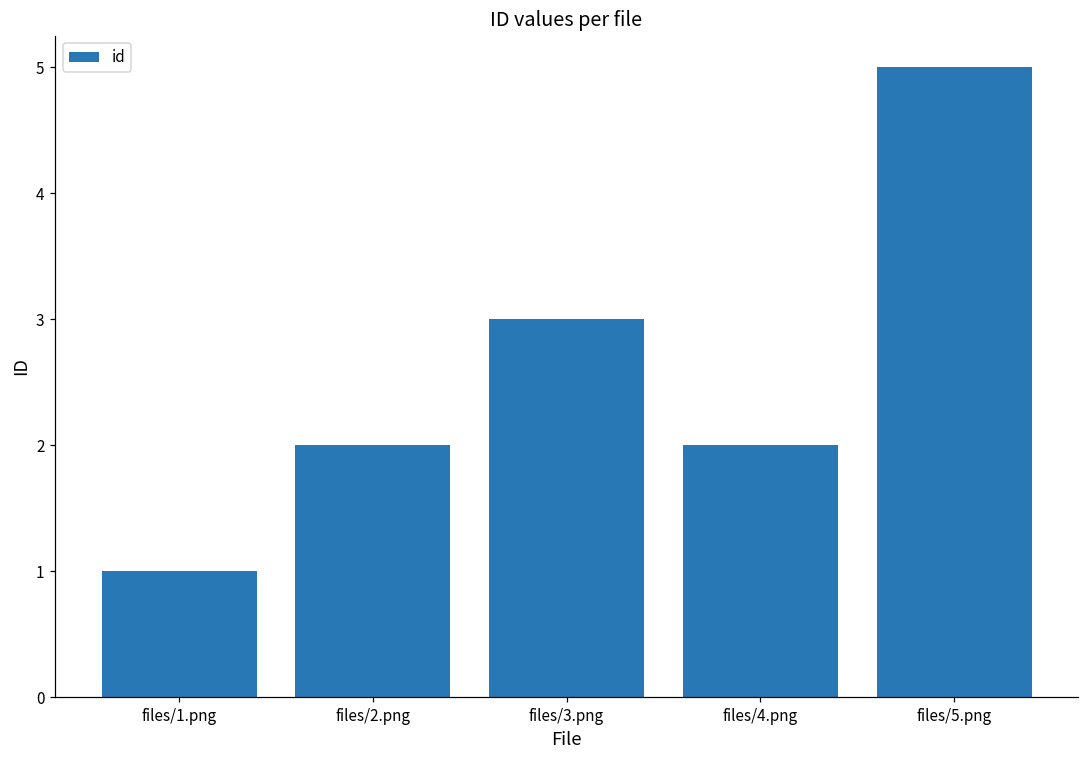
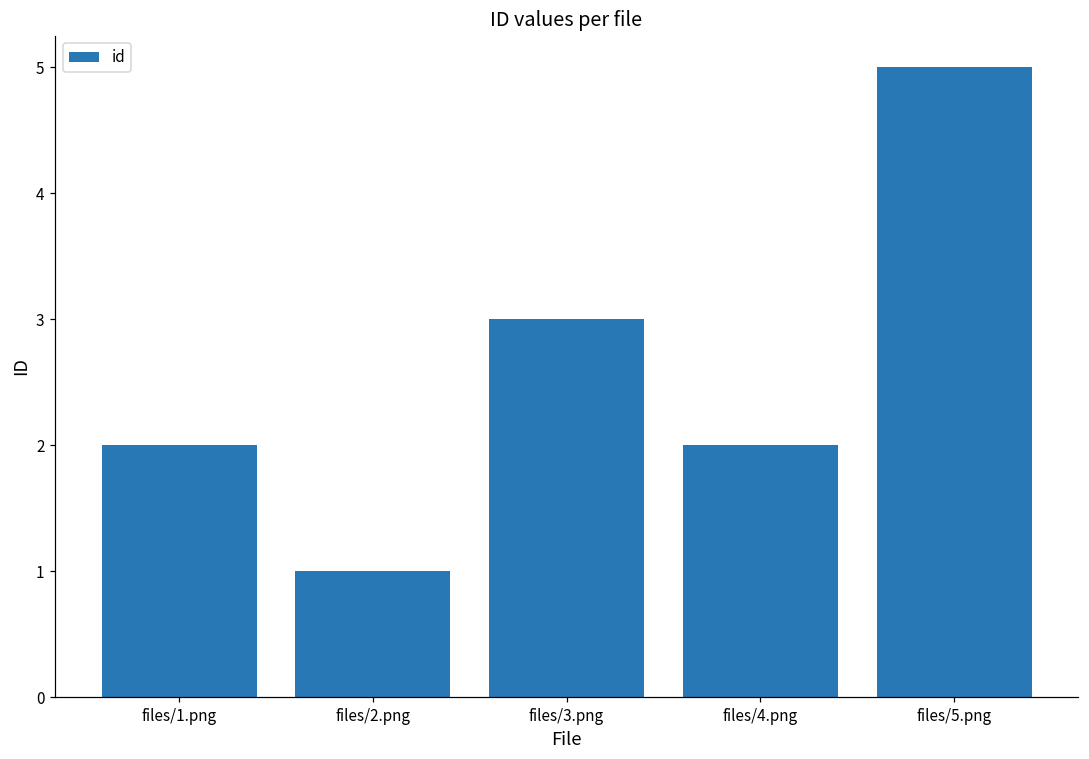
files/1.png: 1 -> 2
files/2.png: 2 -> 1
